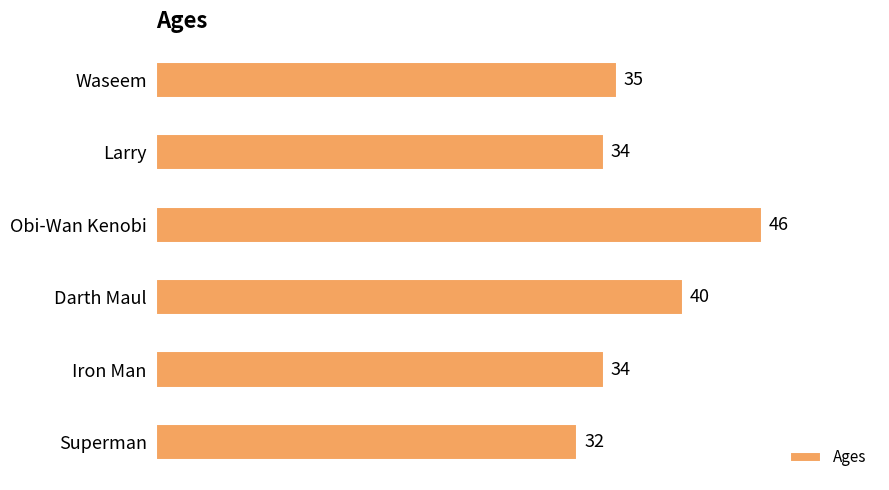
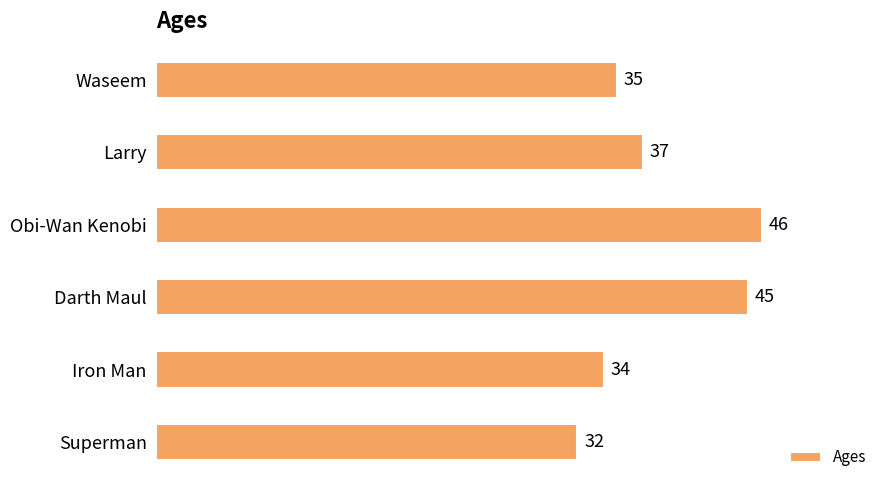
Larry: 34 -> 37
Darth Maul: 40 -> 45
